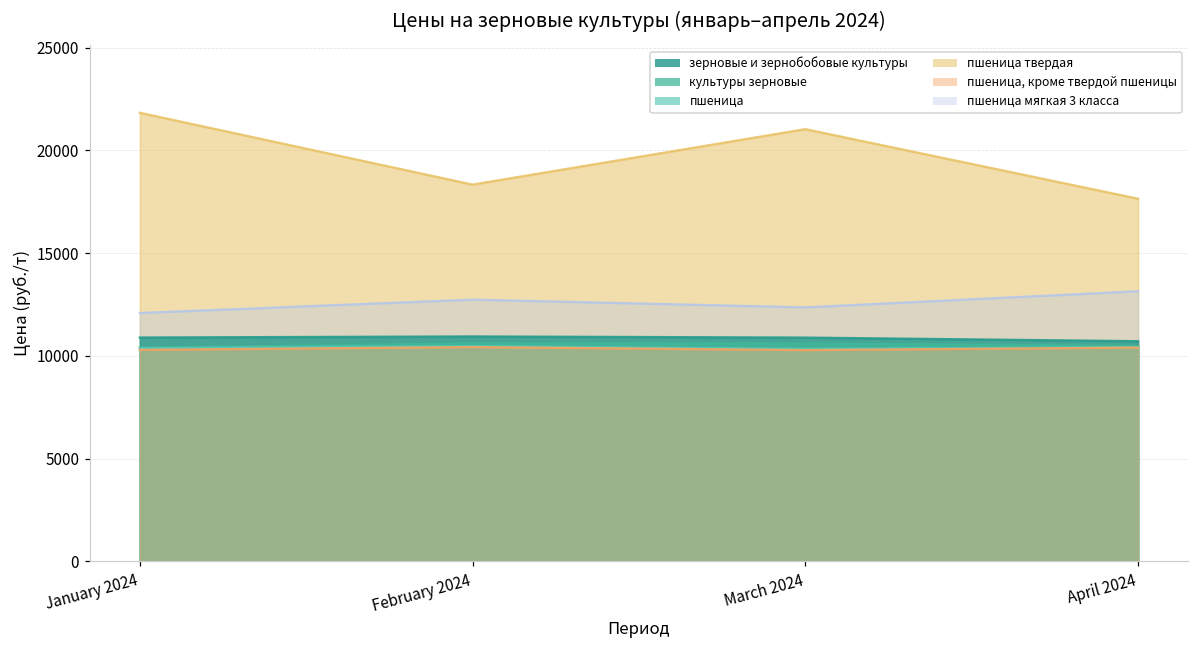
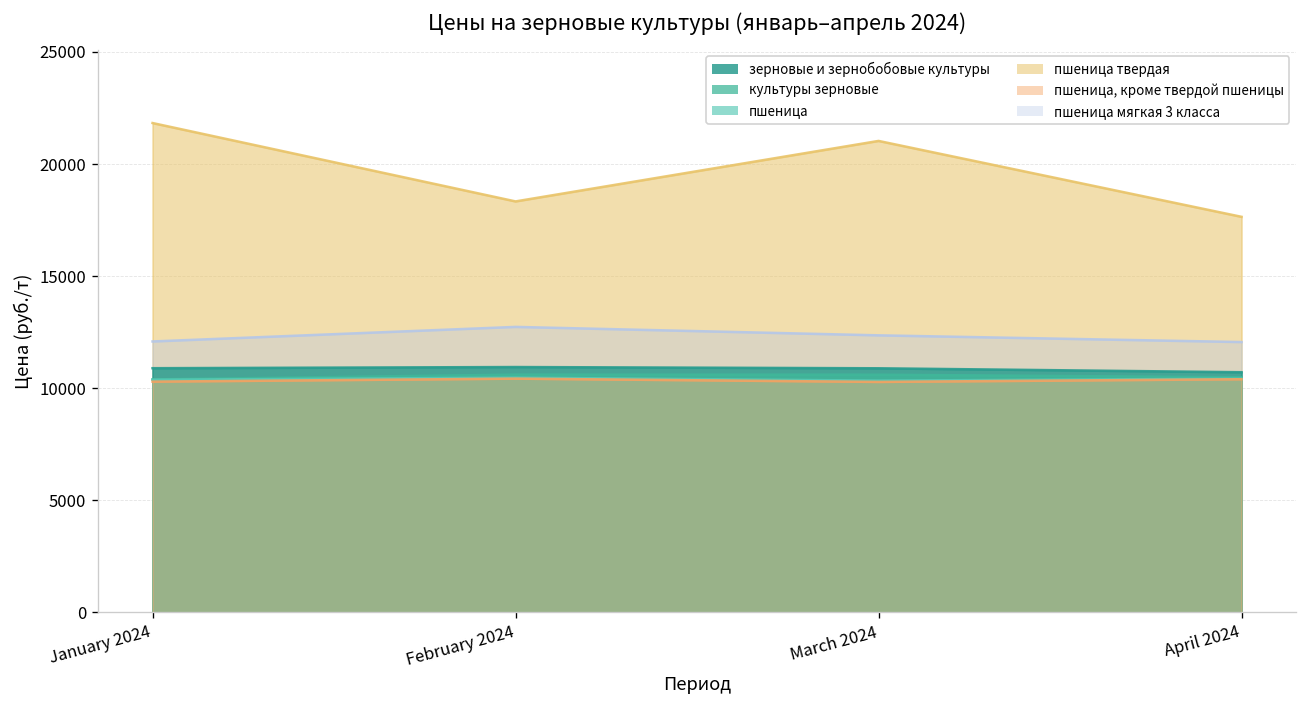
пшеница мягкая 3 класса, April 2024: 13100 -> 12100
